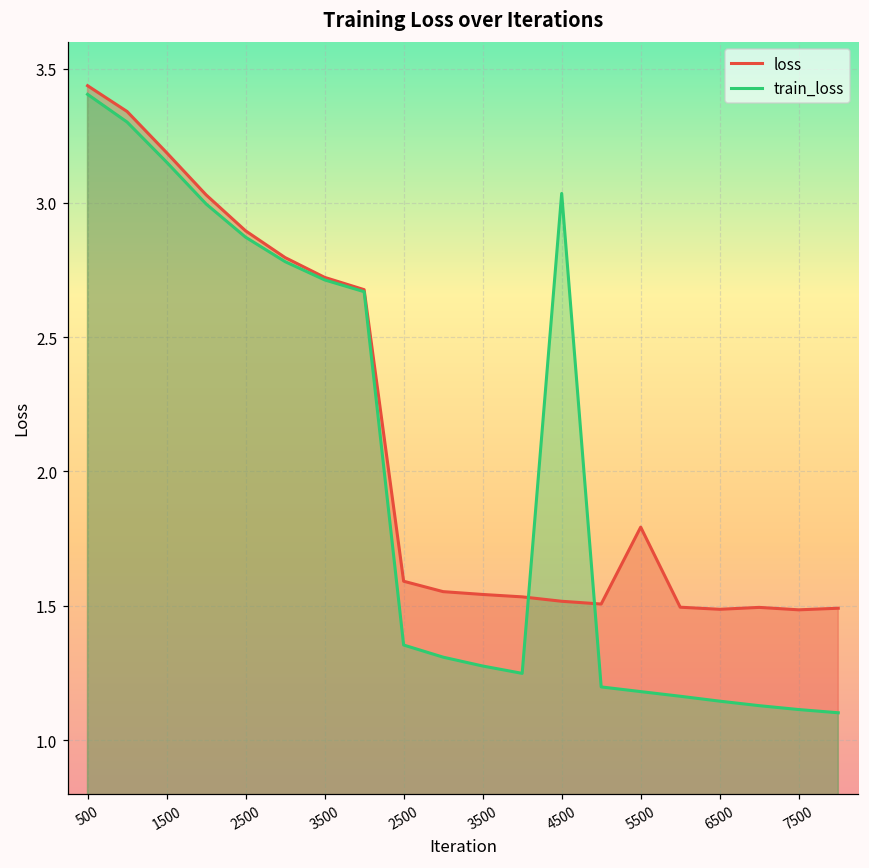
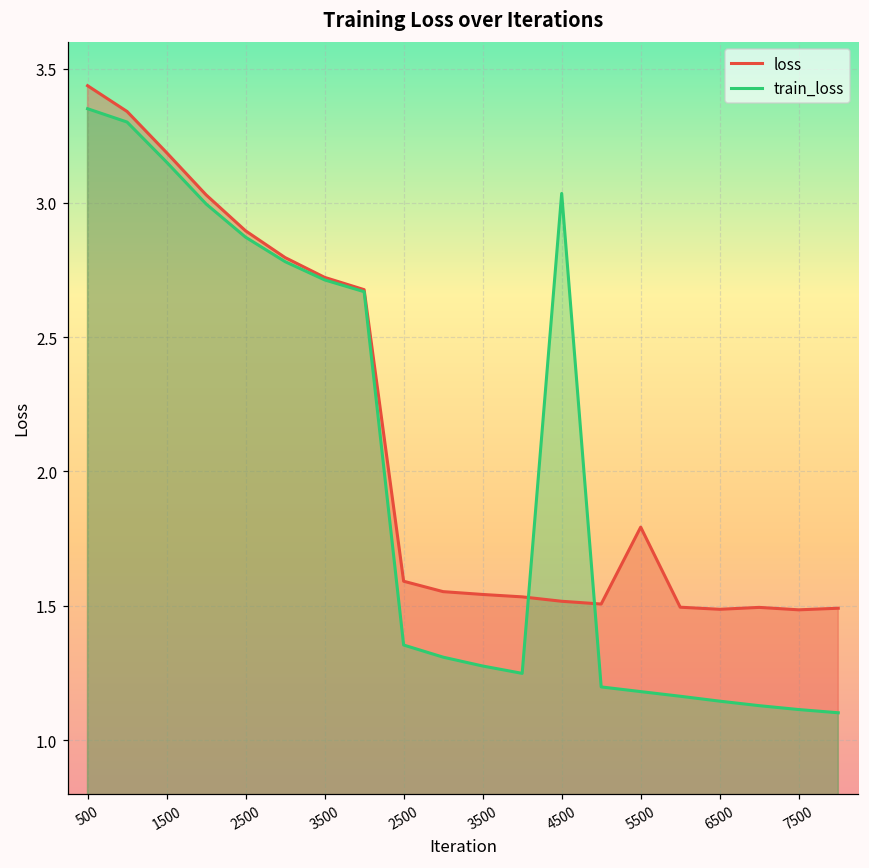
train_loss, 500: 3.40 -> 3.35
